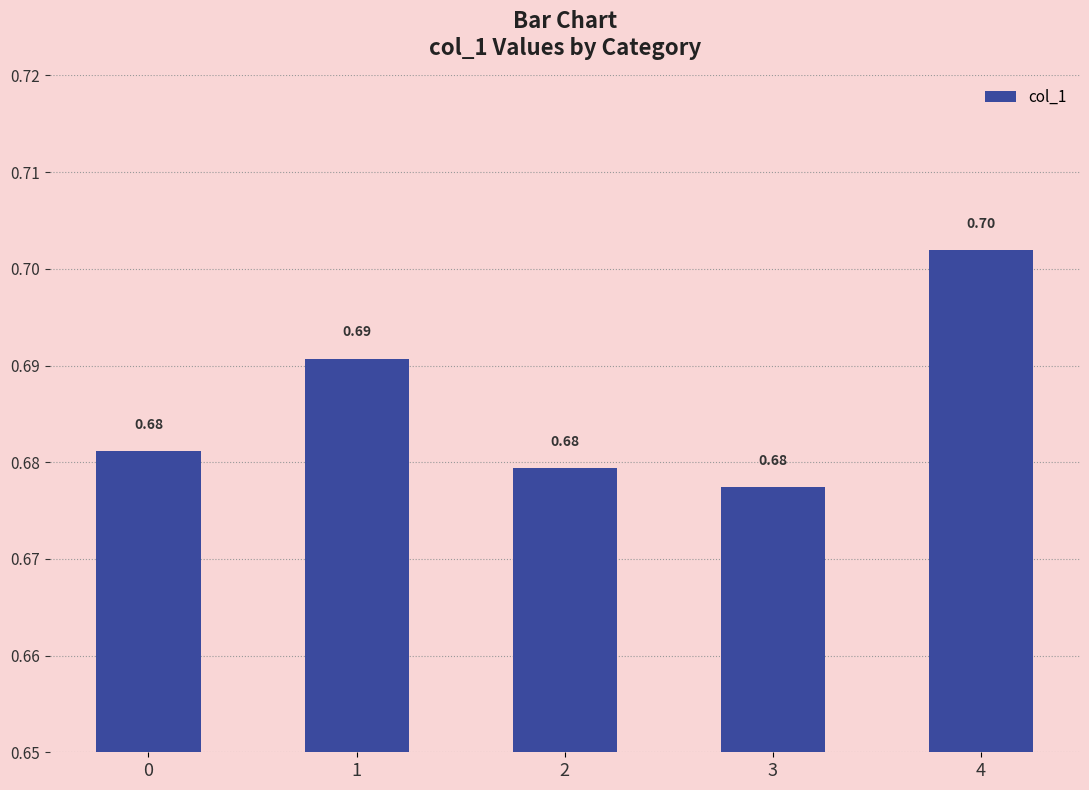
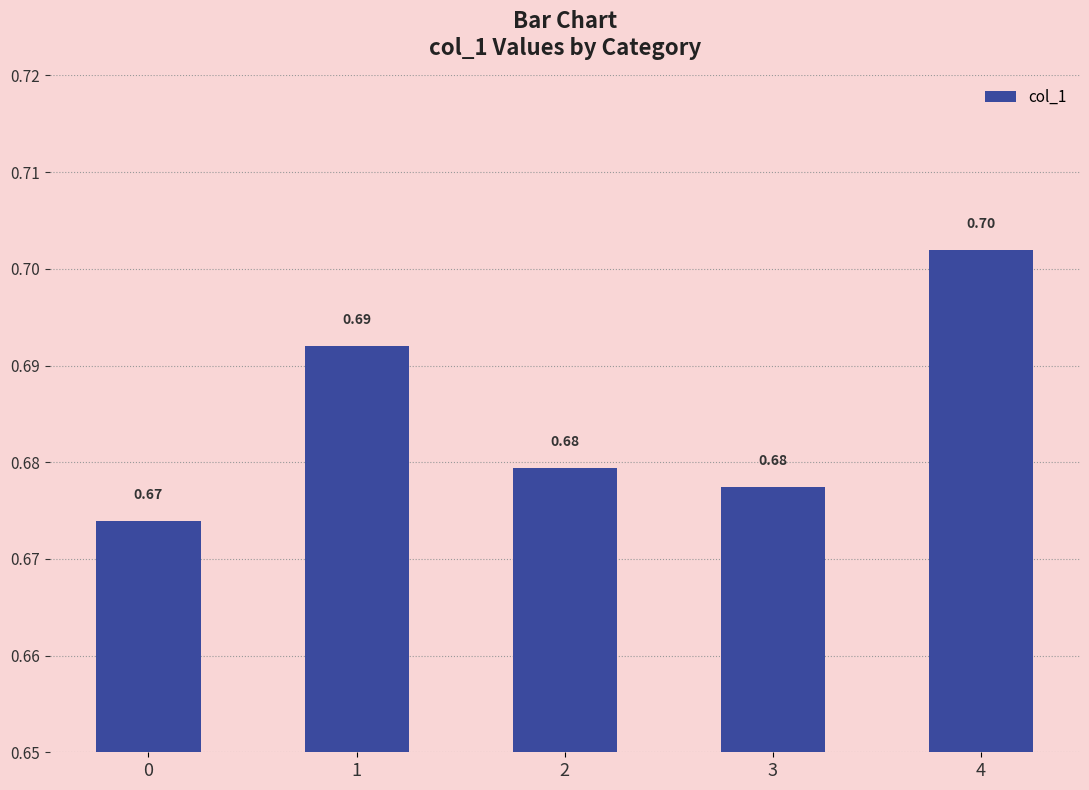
0: 0.68 -> 0.67
1: 0.691 -> 0.692
